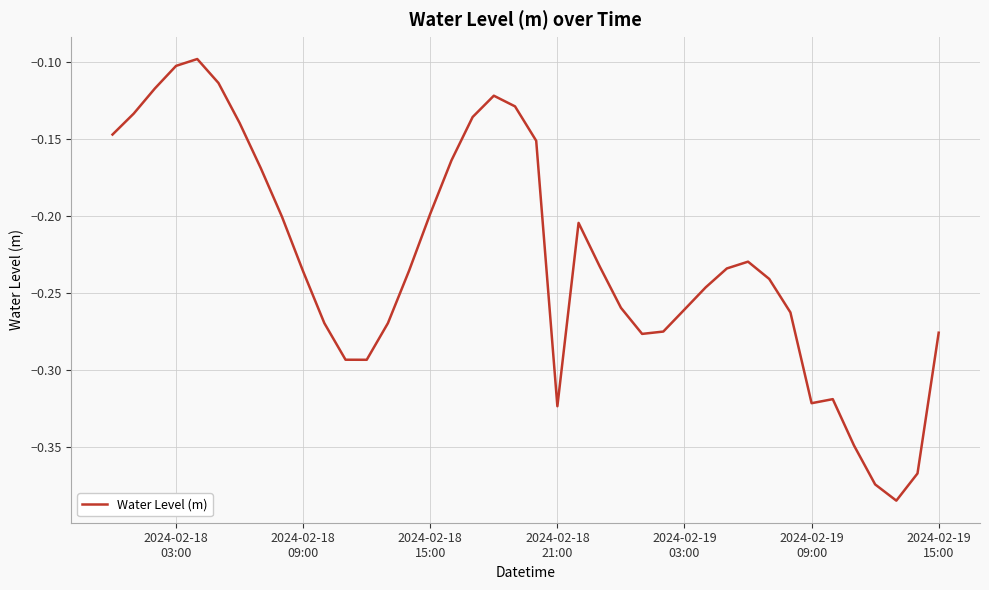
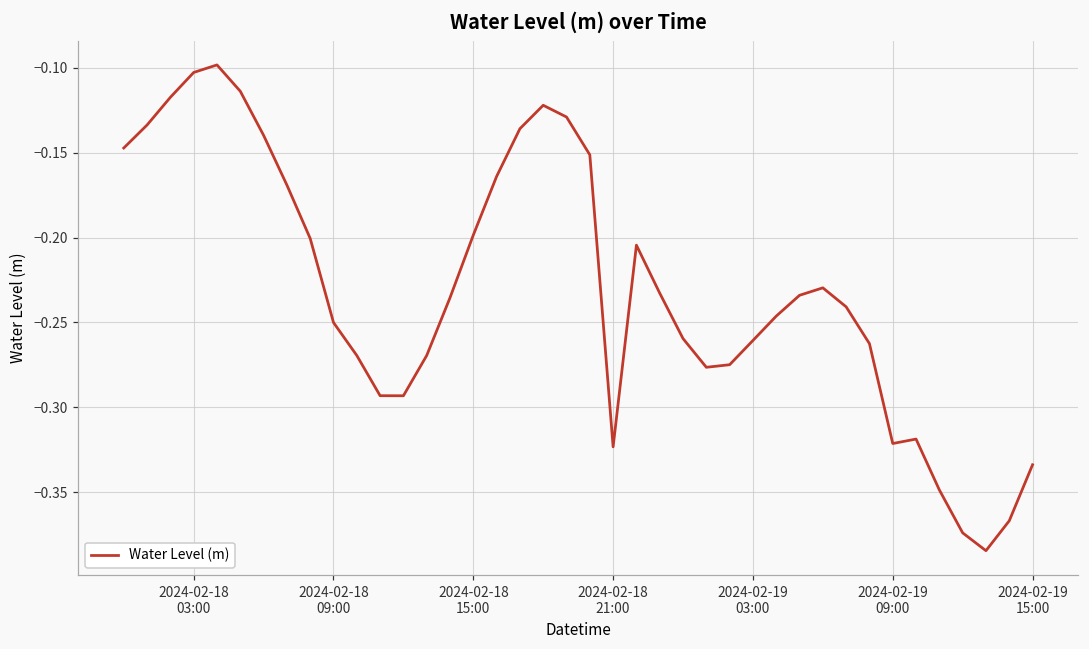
2024-02-18 09:00: -0.236 -> -0.250
2024-02-19 15:00: -0.276 -> -0.334
